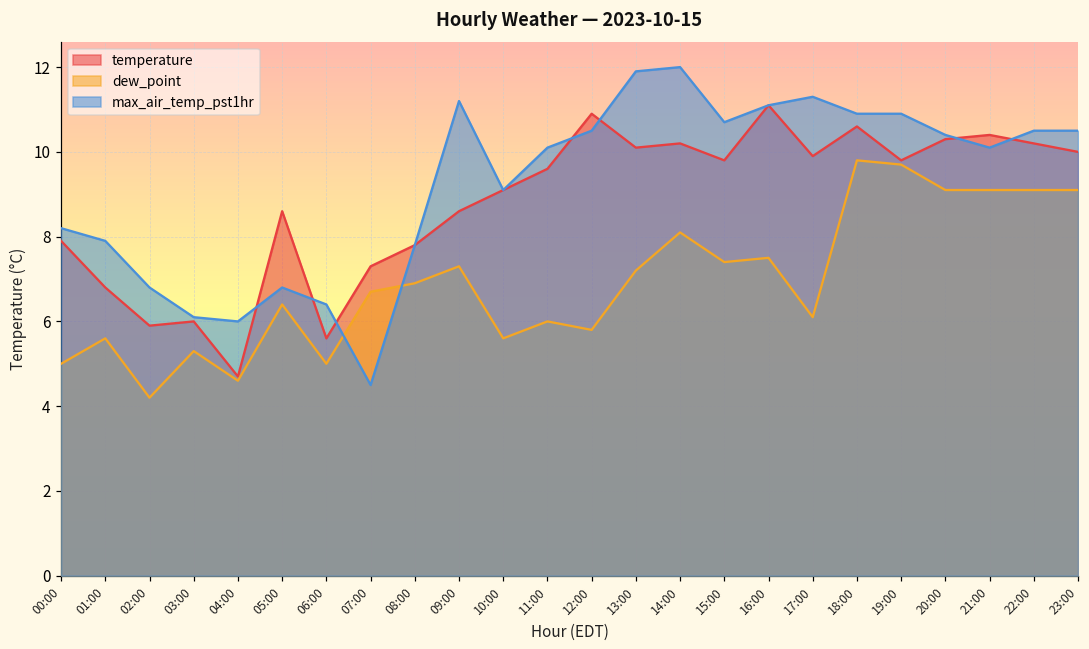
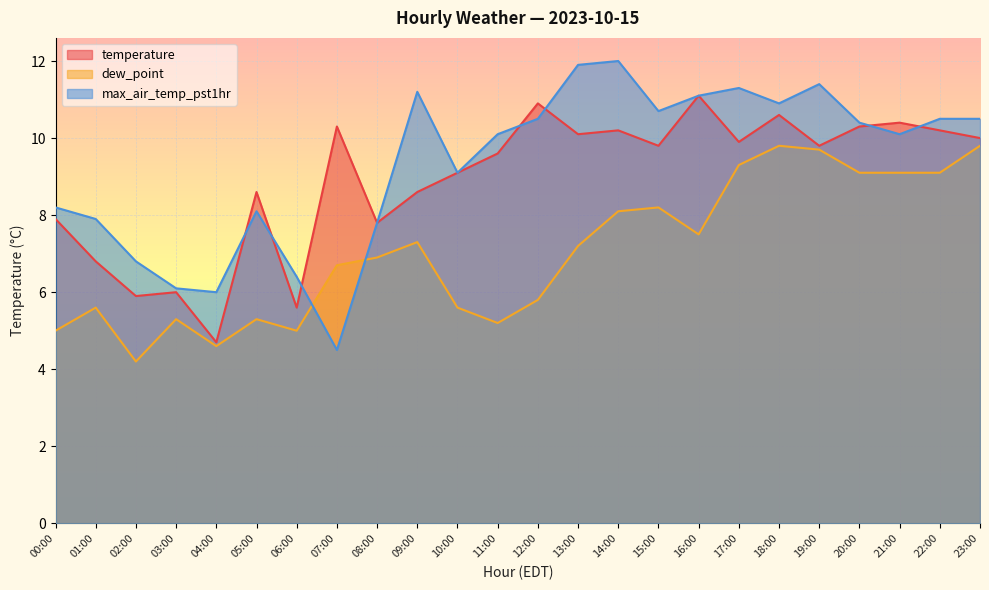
dew_point, 05:00: 6.4 -> 5.3
max_air_temp_pst1hr, 05:00: 6.8 -> 8.1
temperature, 07:00: 7.3 -> 10.3
dew_point, 11:00: 6.0 -> 5.2
dew_point, 15:00: 7.4 -> 8.2
dew_point, 17:00: 6.1 -> 9.3
max_air_temp_pst1hr, 19:00: 10.9 -> 11.4
dew_point, 23:00: 9.1 -> 9.8
